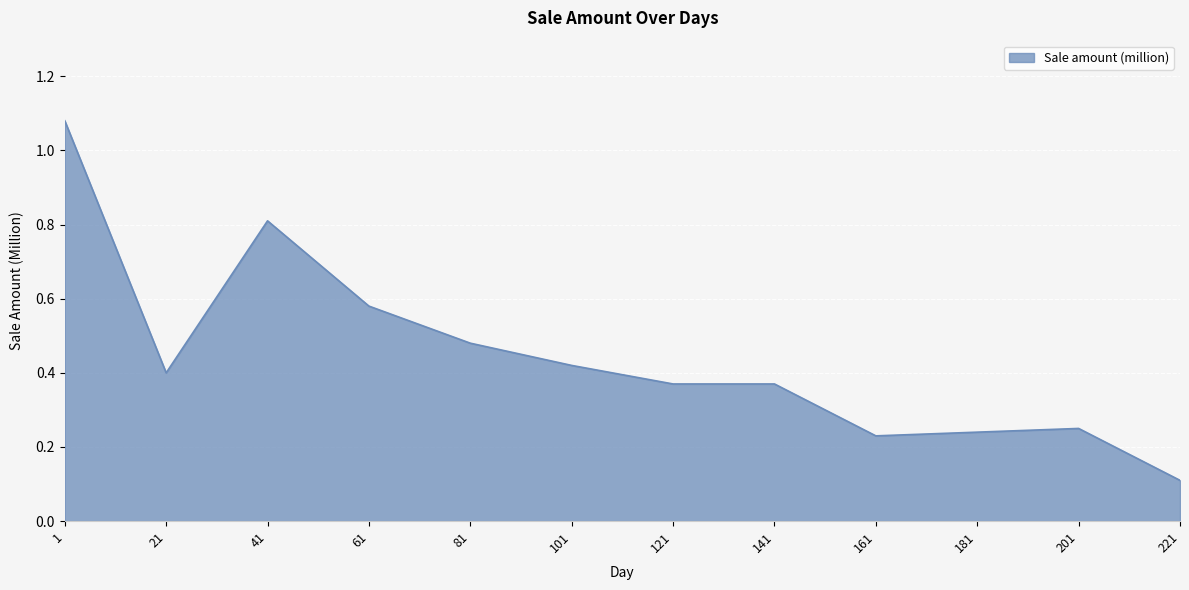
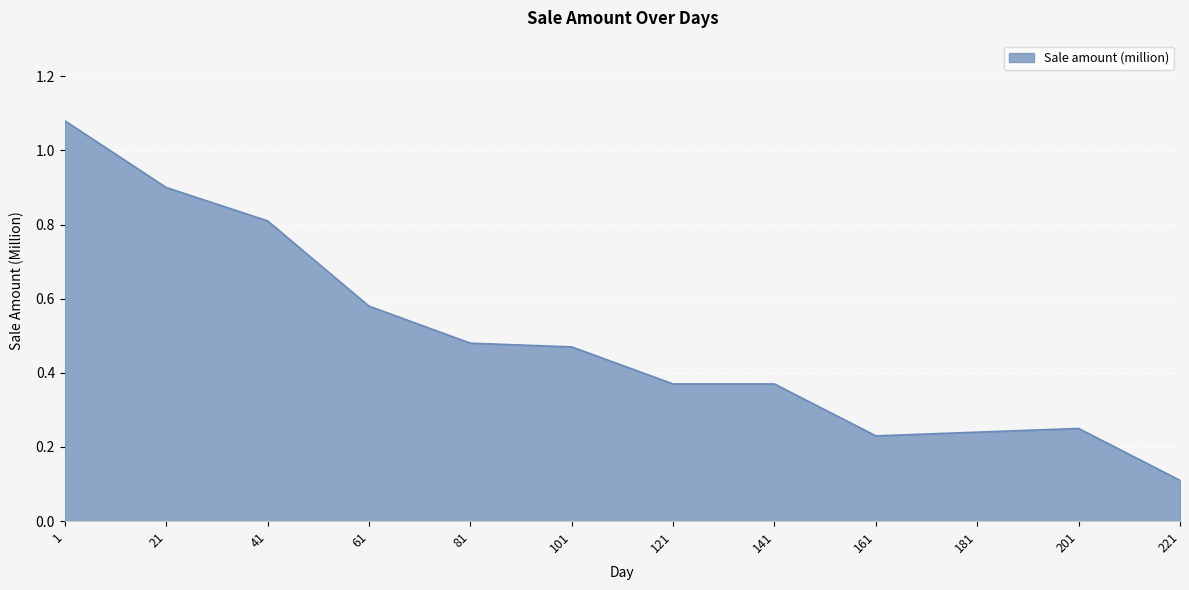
21: 0.4 -> 0.9
101: 0.42 -> 0.47
